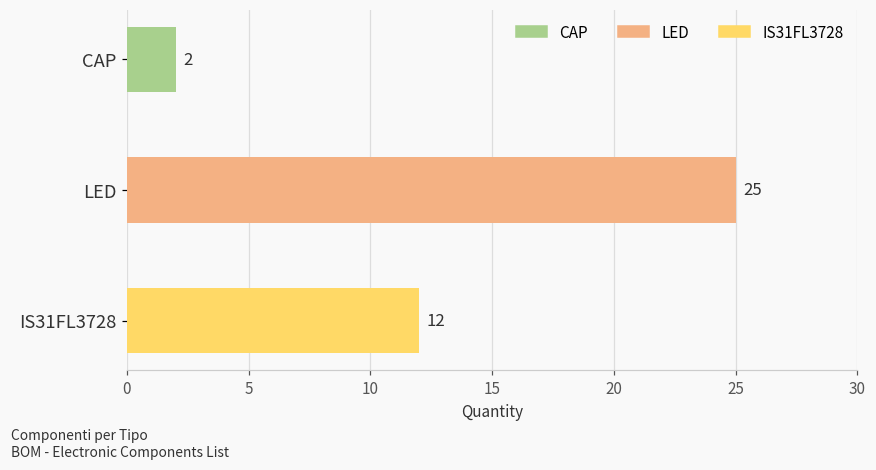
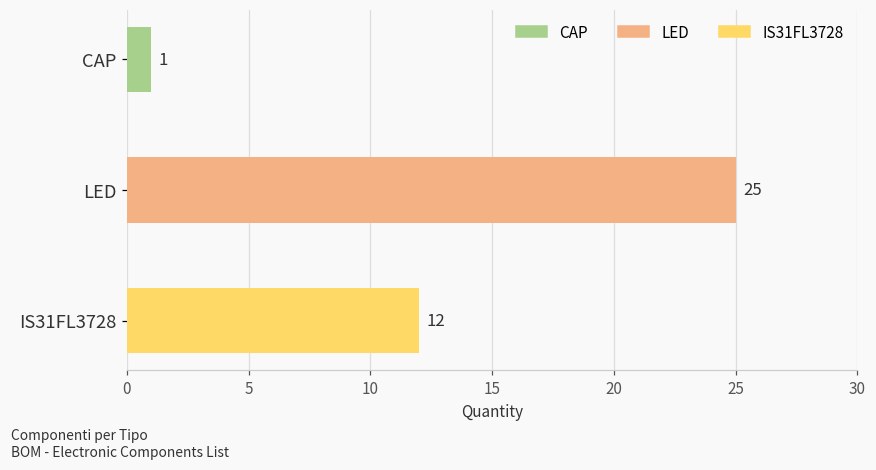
CAP: 2 -> 1
